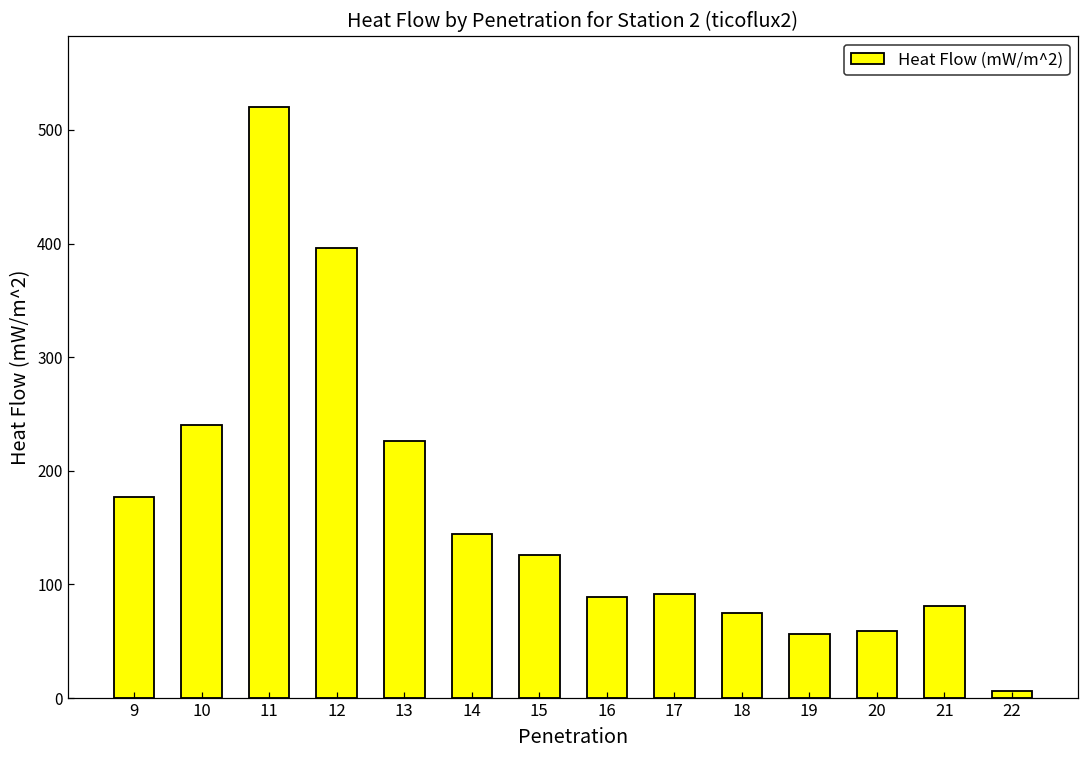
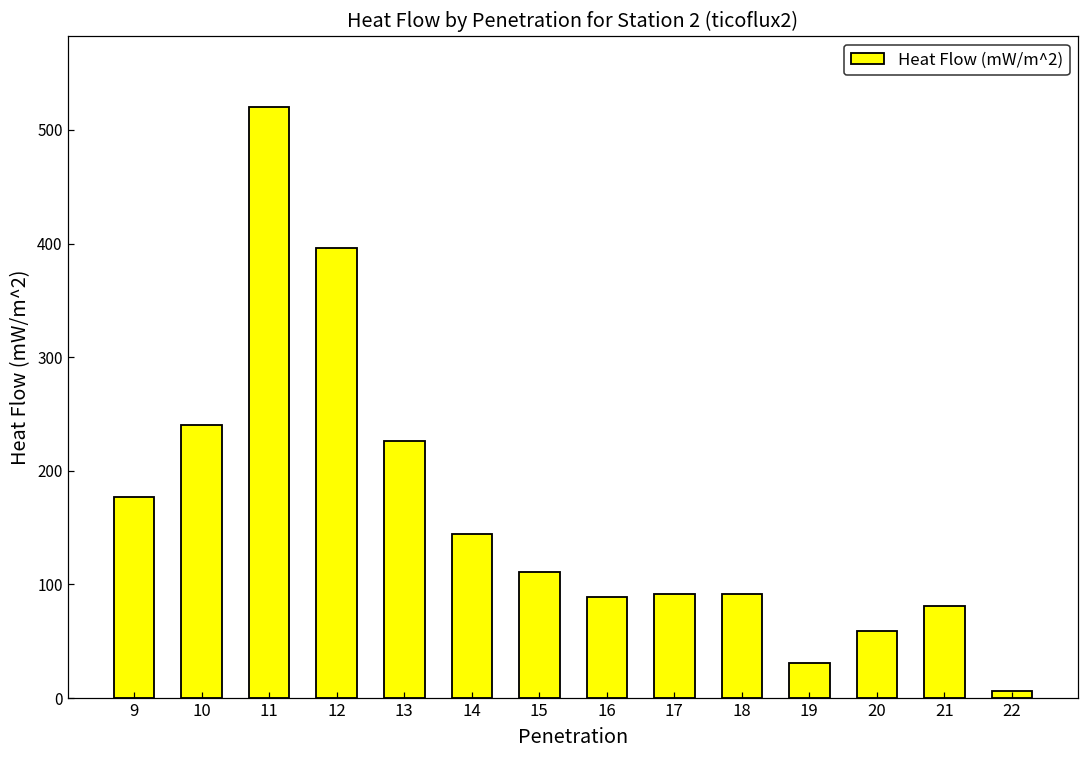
15: 126 -> 111
18: 75 -> 92
19: 56 -> 31
